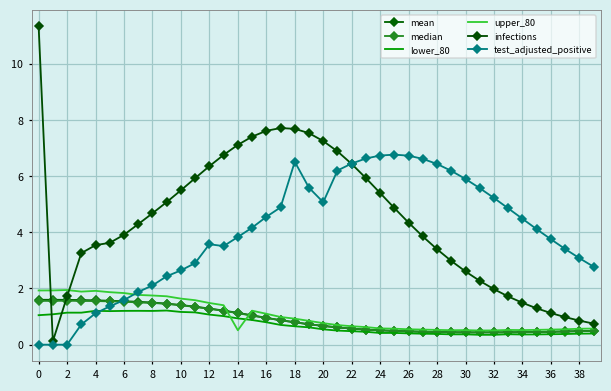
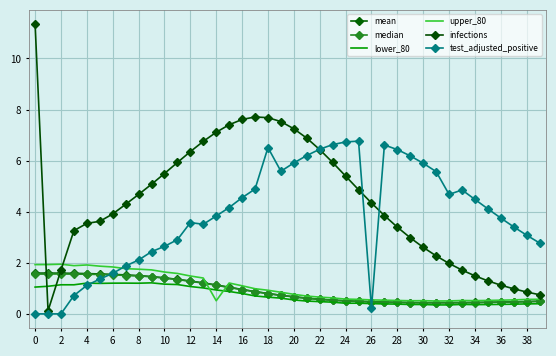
test_adjusted_positive, 20: 5.1 -> 5.9
test_adjusted_positive, 26: 6.7 -> 0.2
test_adjusted_positive, 32: 5.2 -> 4.7
